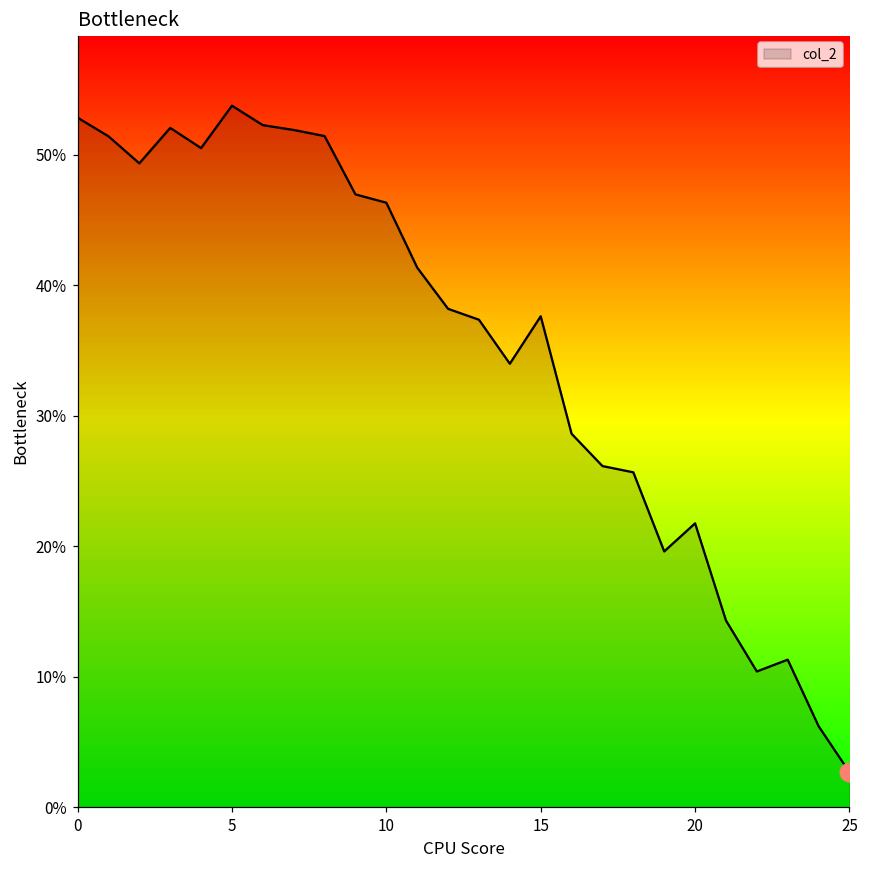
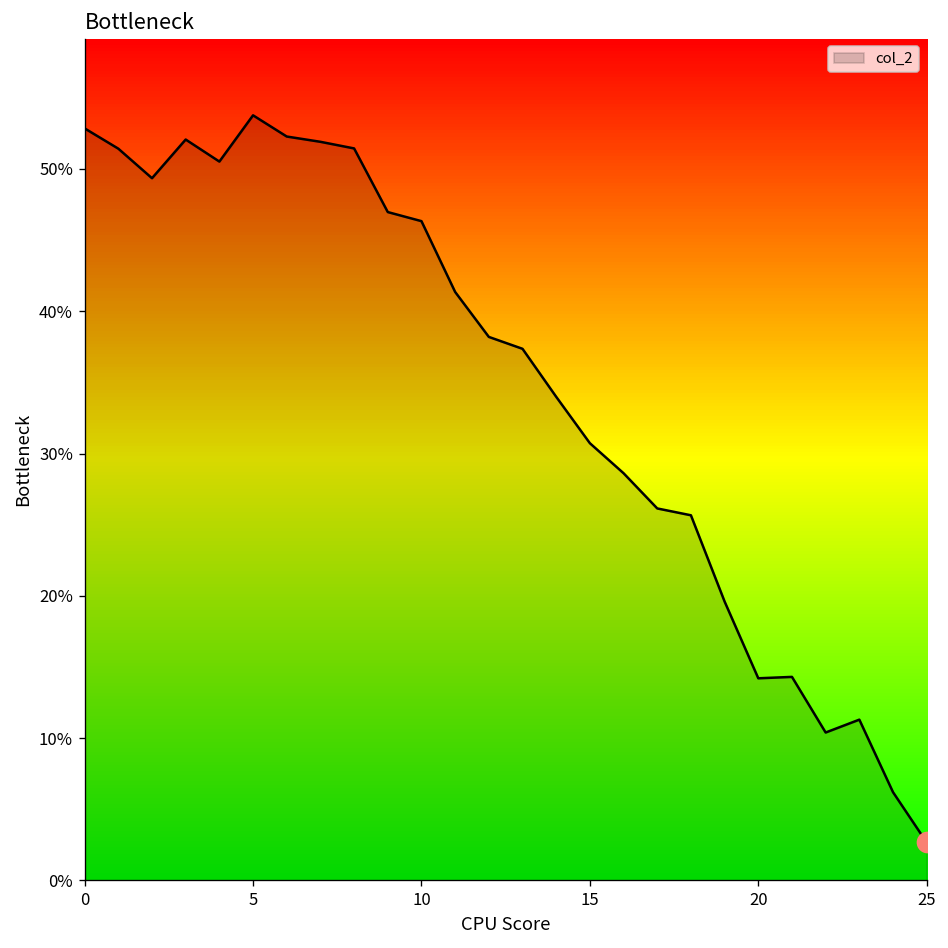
col_2, 15: 37.6% -> 30.7%
col_2, 20: 21.8% -> 14.2%
